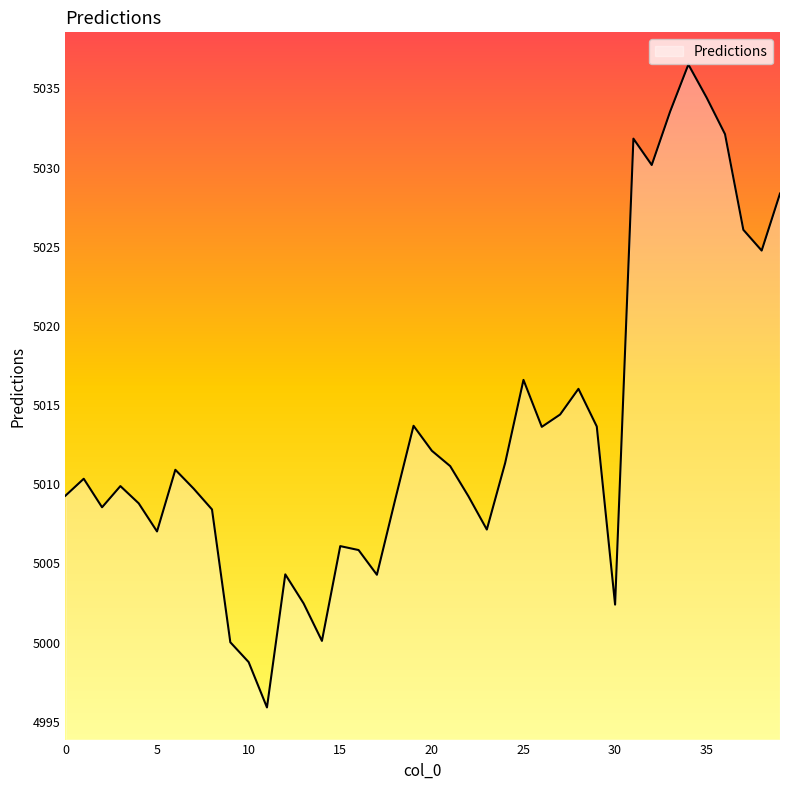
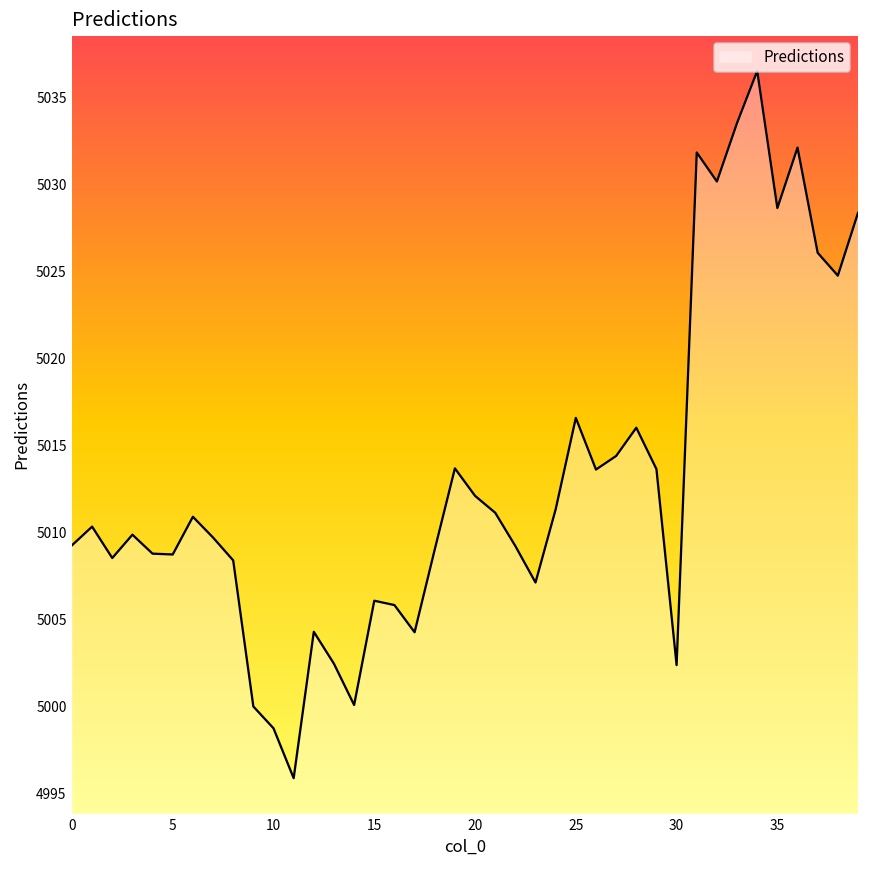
5: 5007.0 -> 5008.7
35: 5034.4 -> 5028.6
